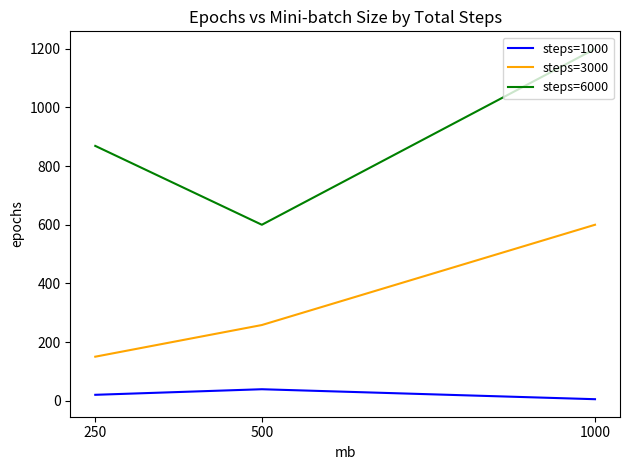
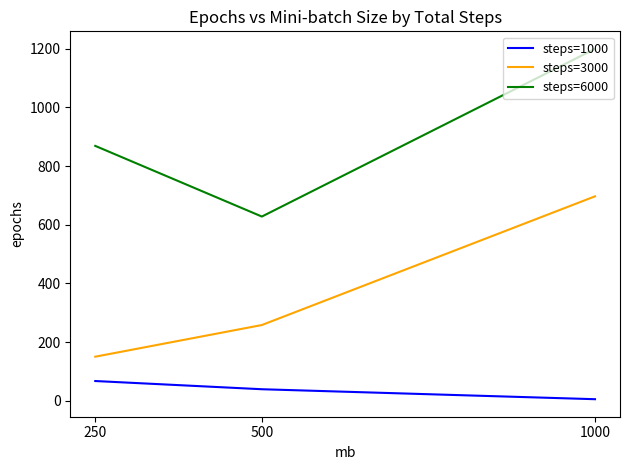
steps=1000, 250: 20 -> 70
steps=6000, 500: 600 -> 630
steps=3000, 1000: 600 -> 700
